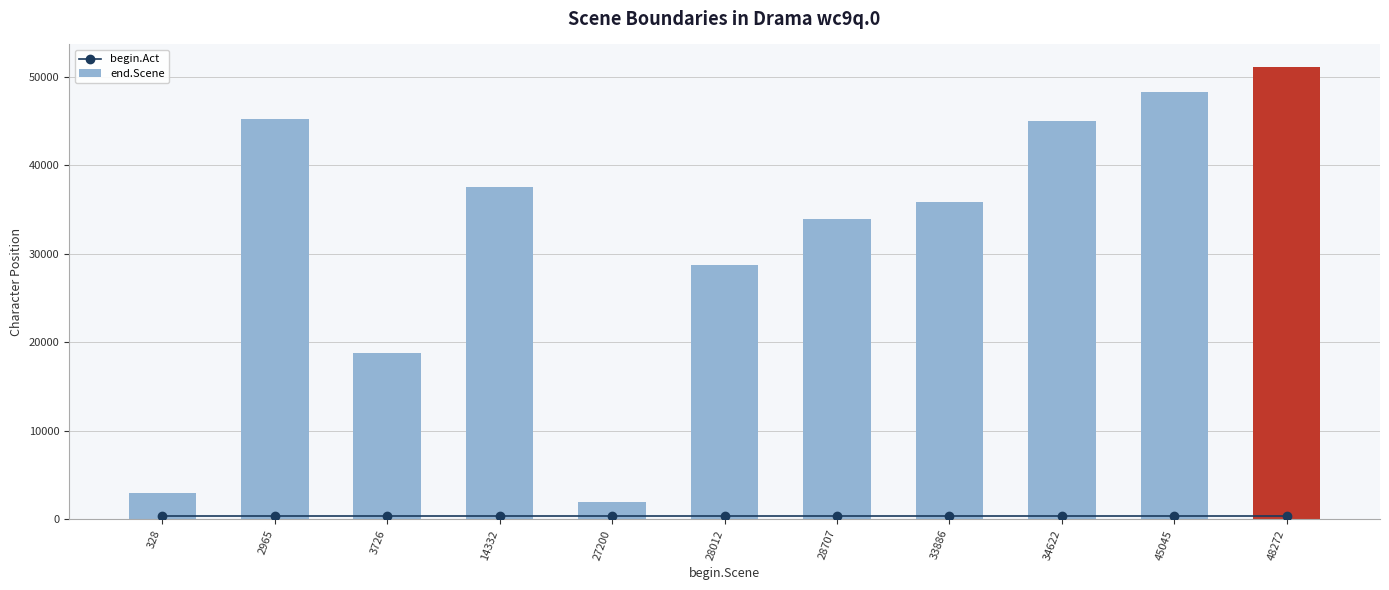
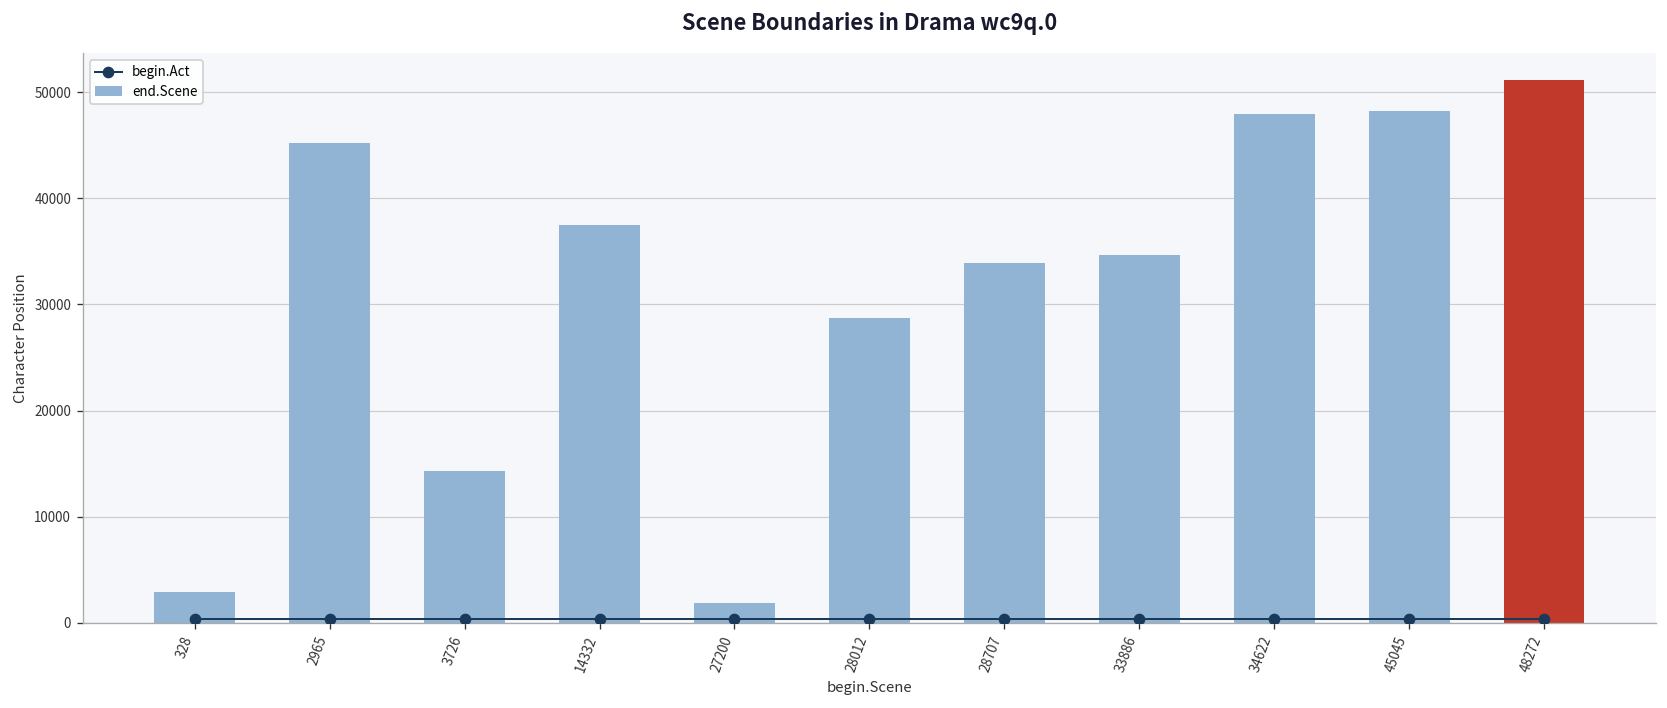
end.Scene, 3726: 19000 -> 14000
end.Scene, 33886: 36000 -> 35000
end.Scene, 34622: 45000 -> 48000
